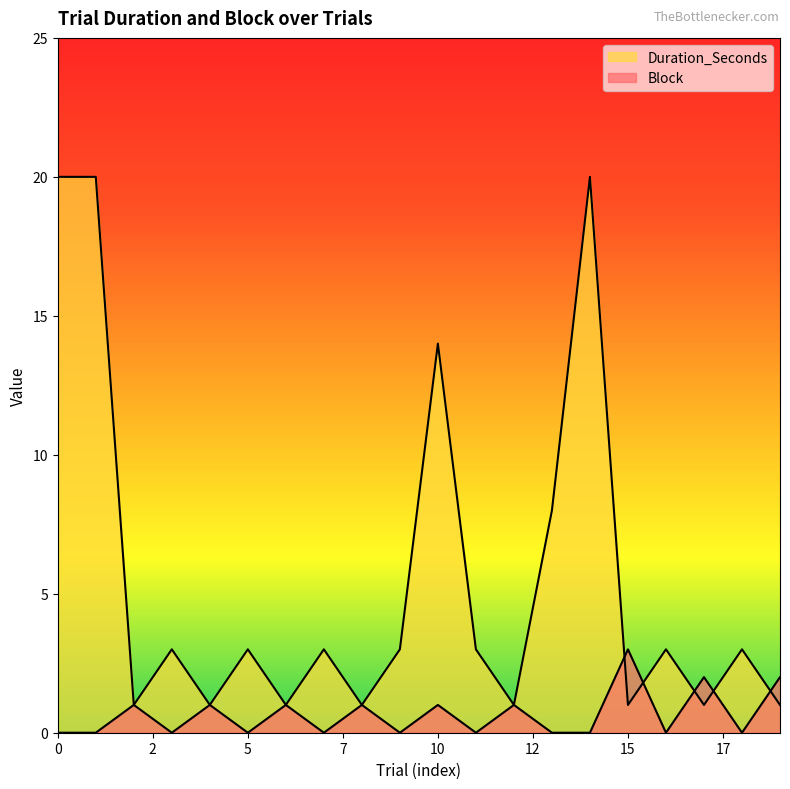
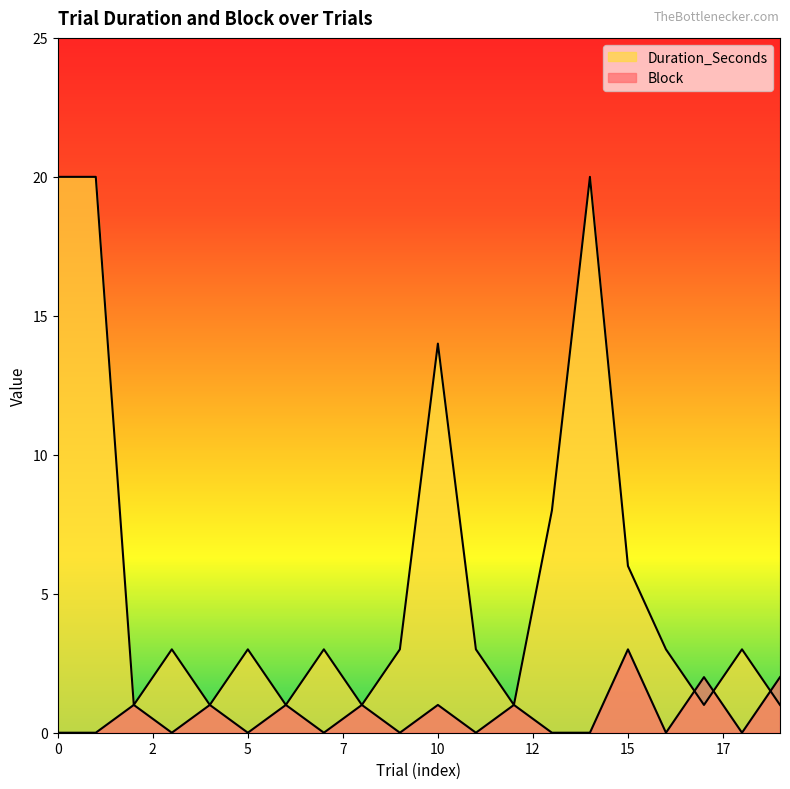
Duration_Seconds, 15: 1 -> 6
